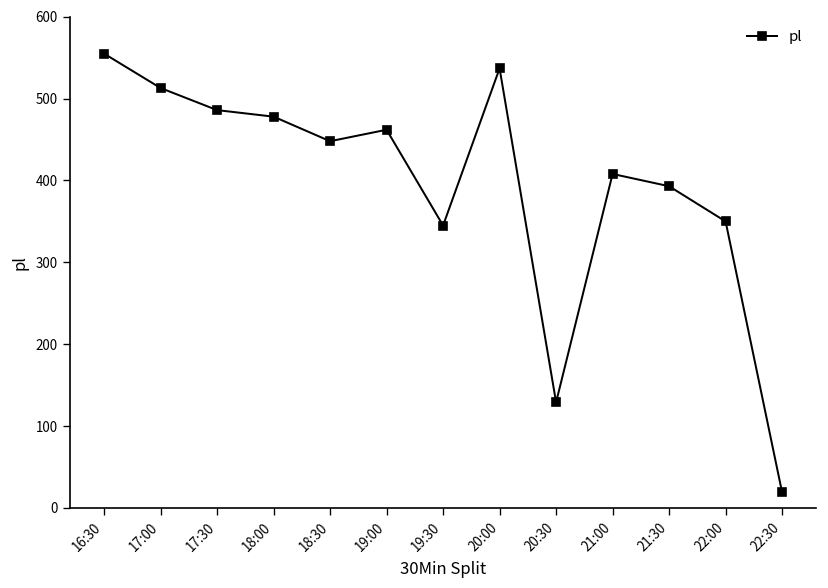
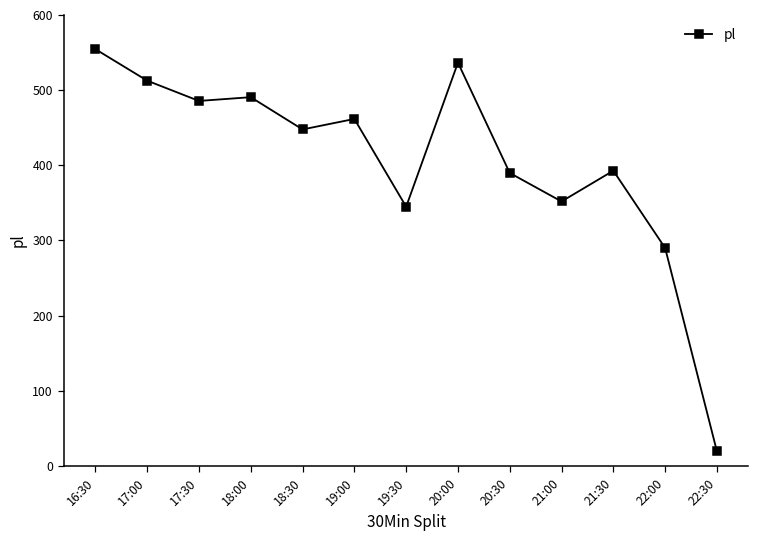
18:00: 480 -> 490
20:30: 130 -> 390
21:00: 410 -> 350
22:00: 350 -> 290
